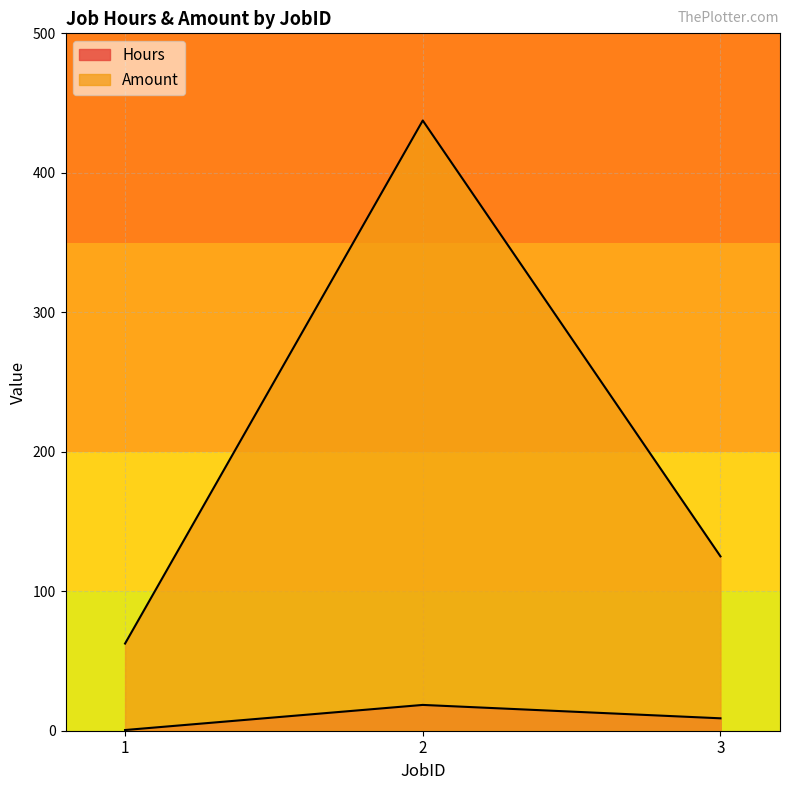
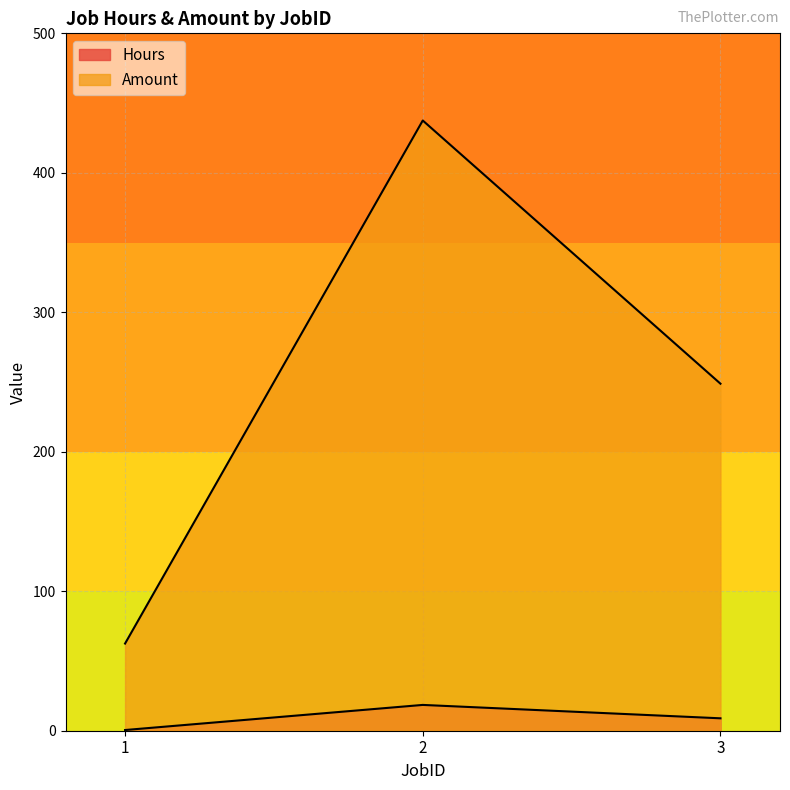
Amount, 3: 125 -> 249
